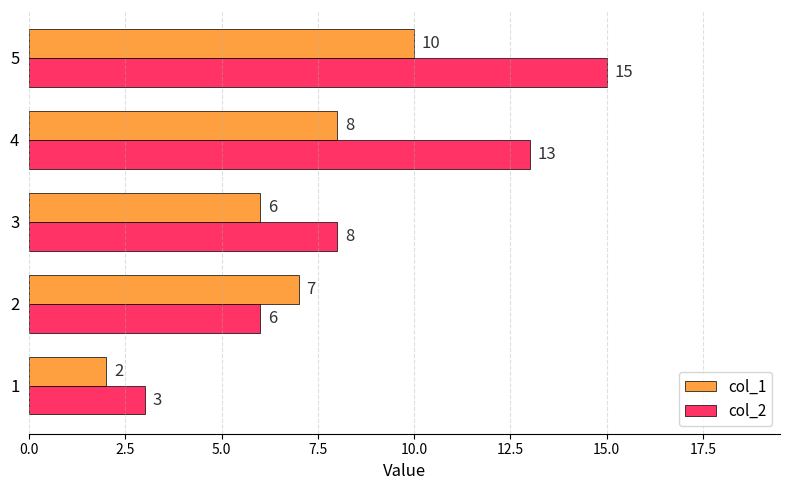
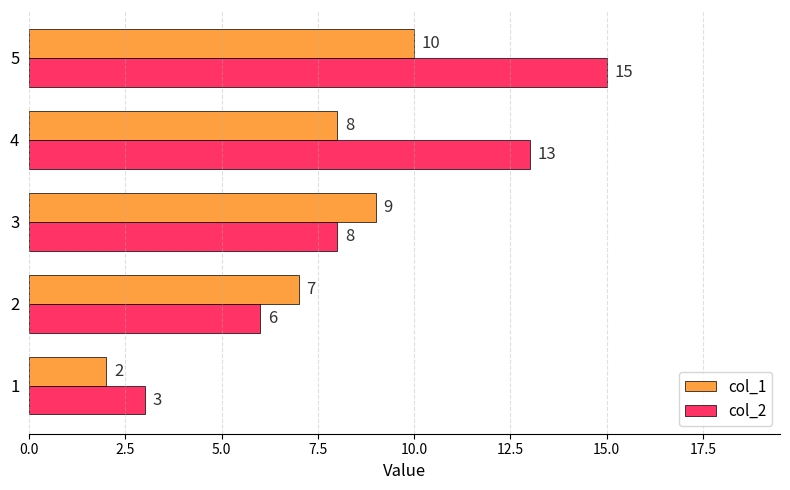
col_1, 3: 6 -> 9
